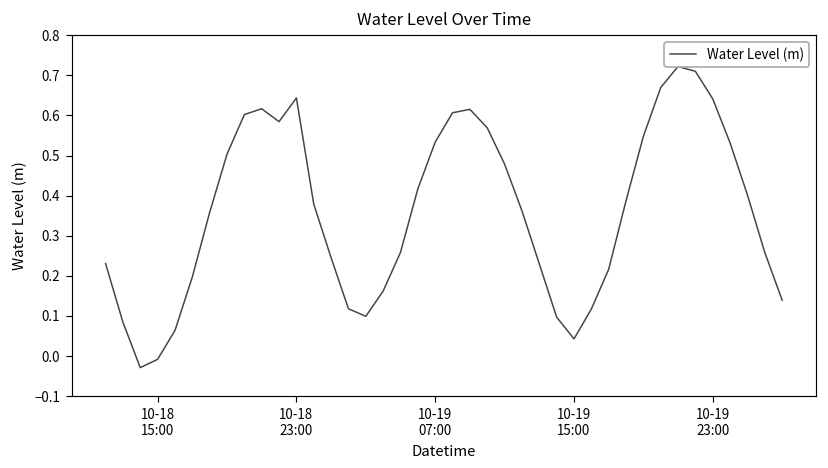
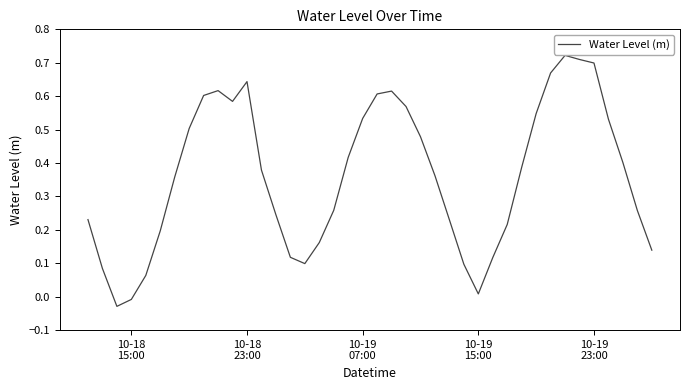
10-19 15:00: 0.04 -> 0.01
10-19 23:00: 0.64 -> 0.70
